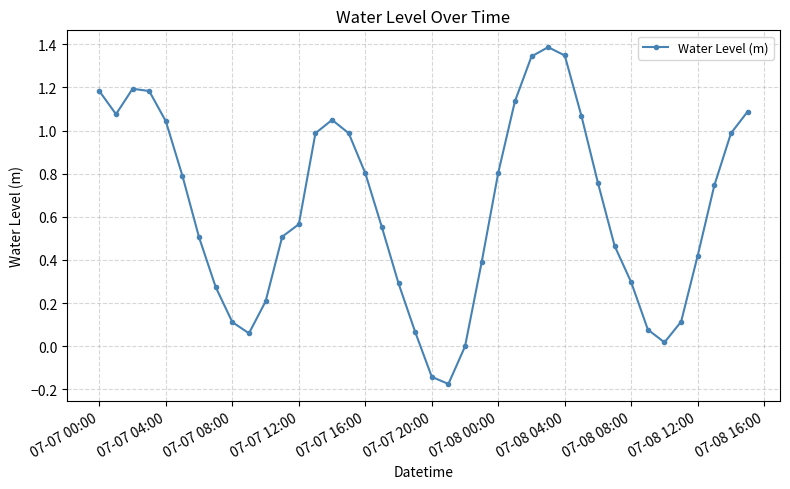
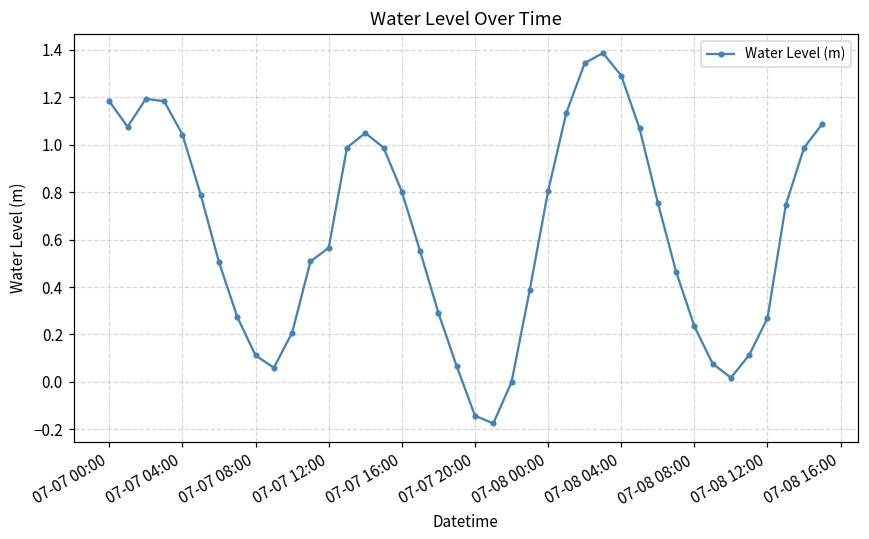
07-08 04:00: 1.35 -> 1.29
07-08 08:00: 0.30 -> 0.23
07-08 12:00: 0.42 -> 0.27
